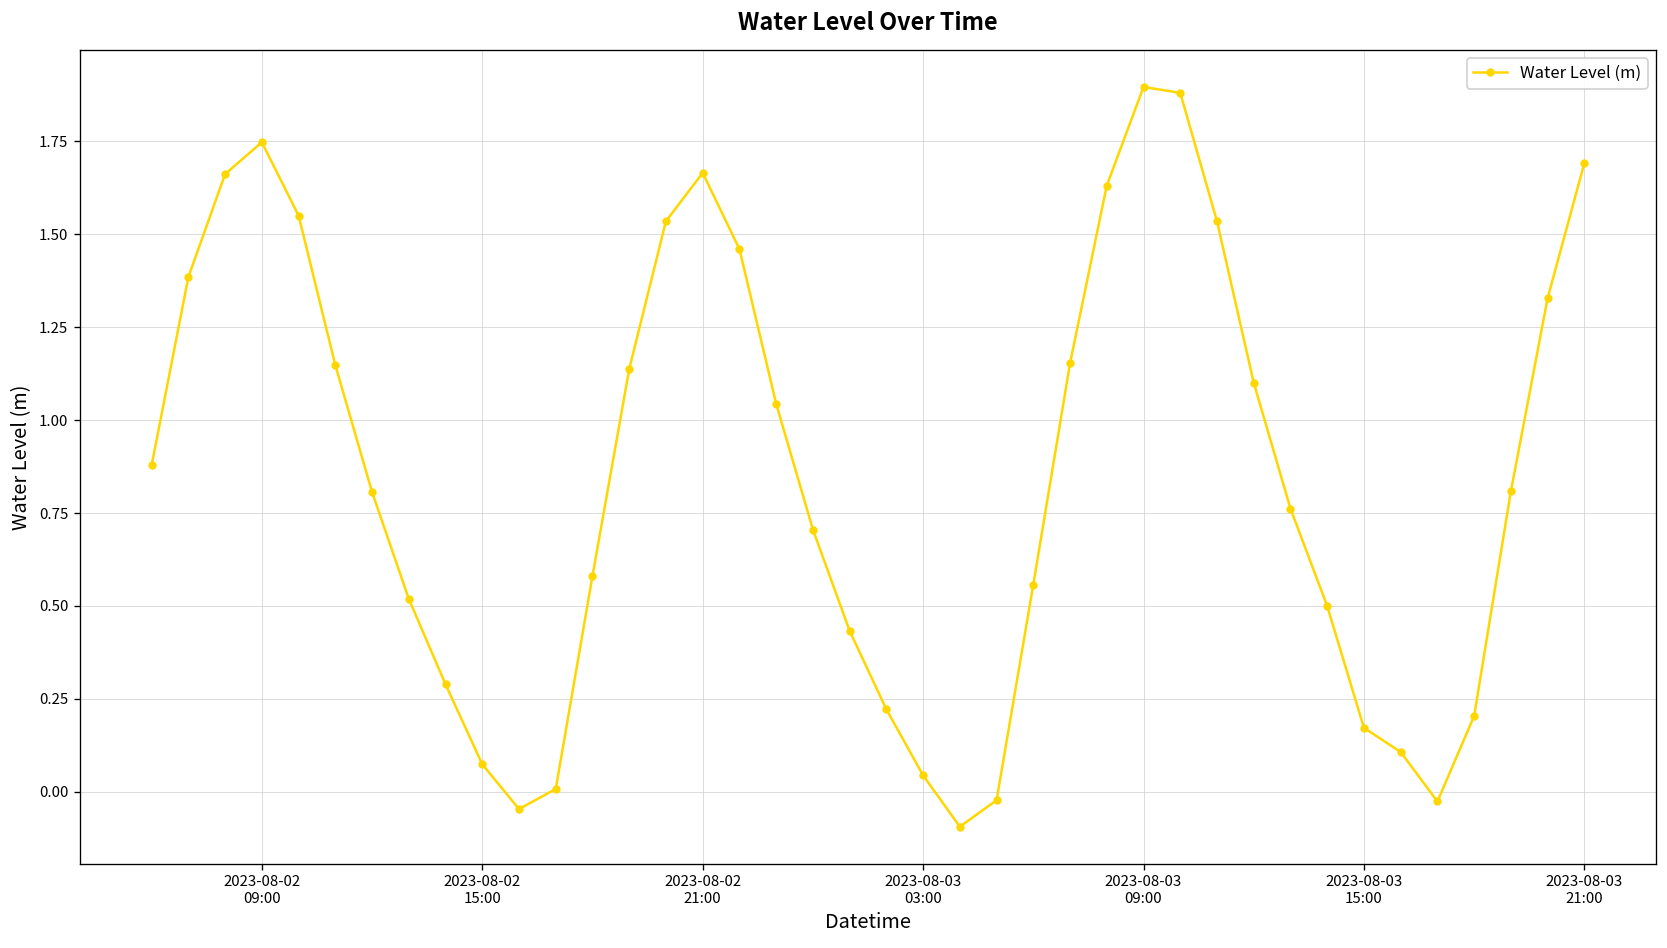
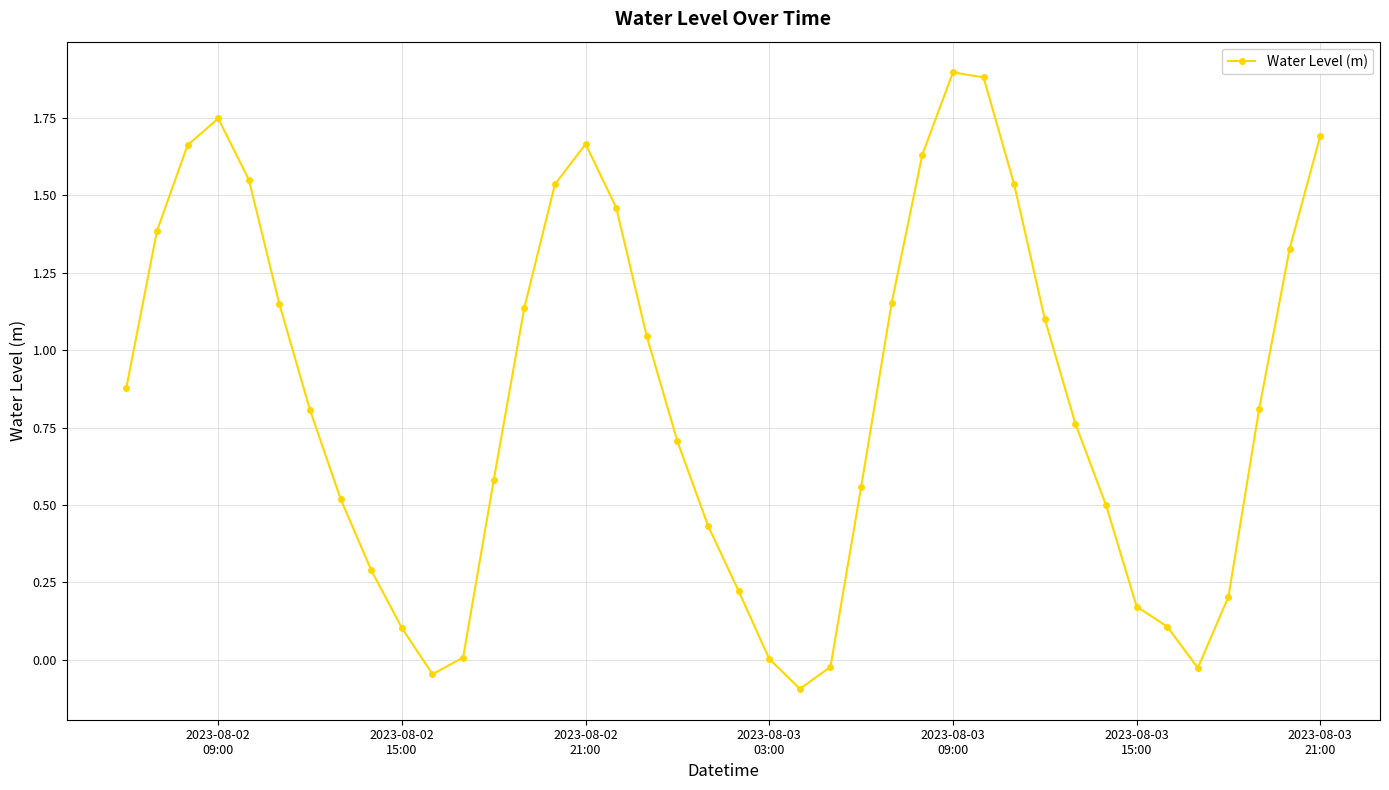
2023-08-02 15:00: 0.07 -> 0.10
2023-08-03 03:00: 0.04 -> 0.00
